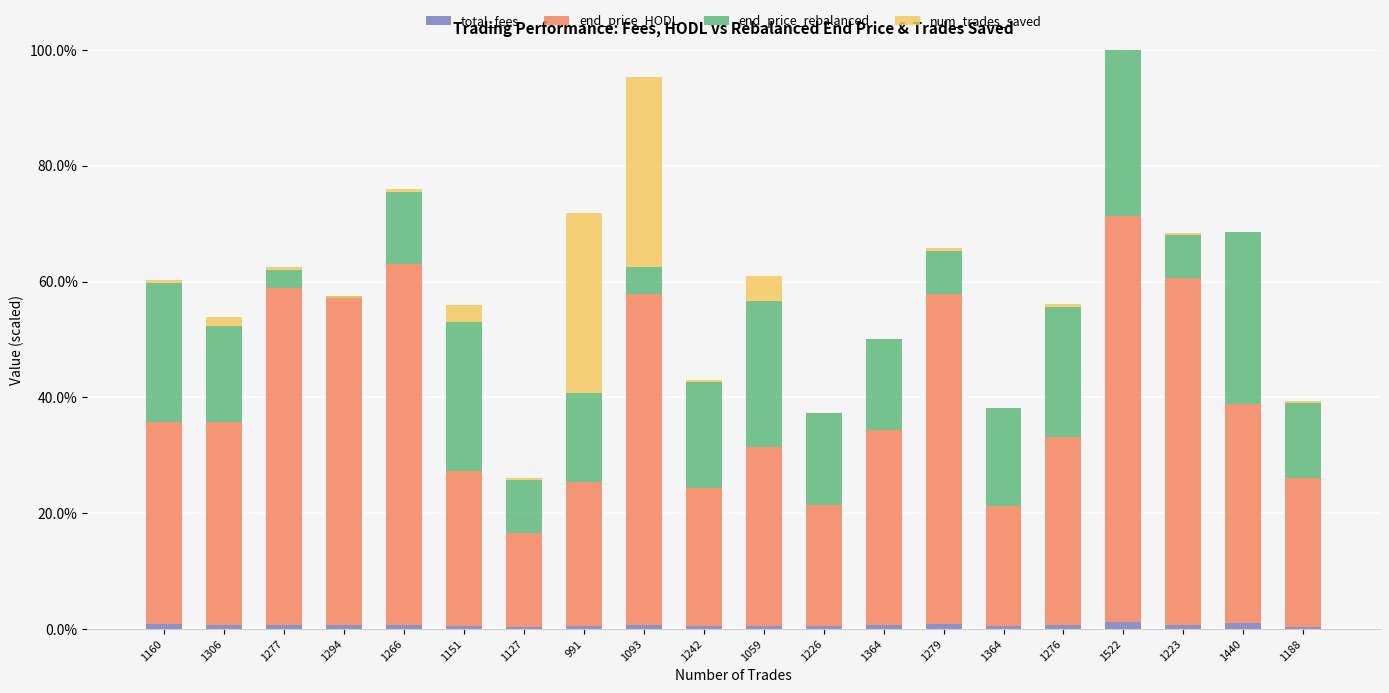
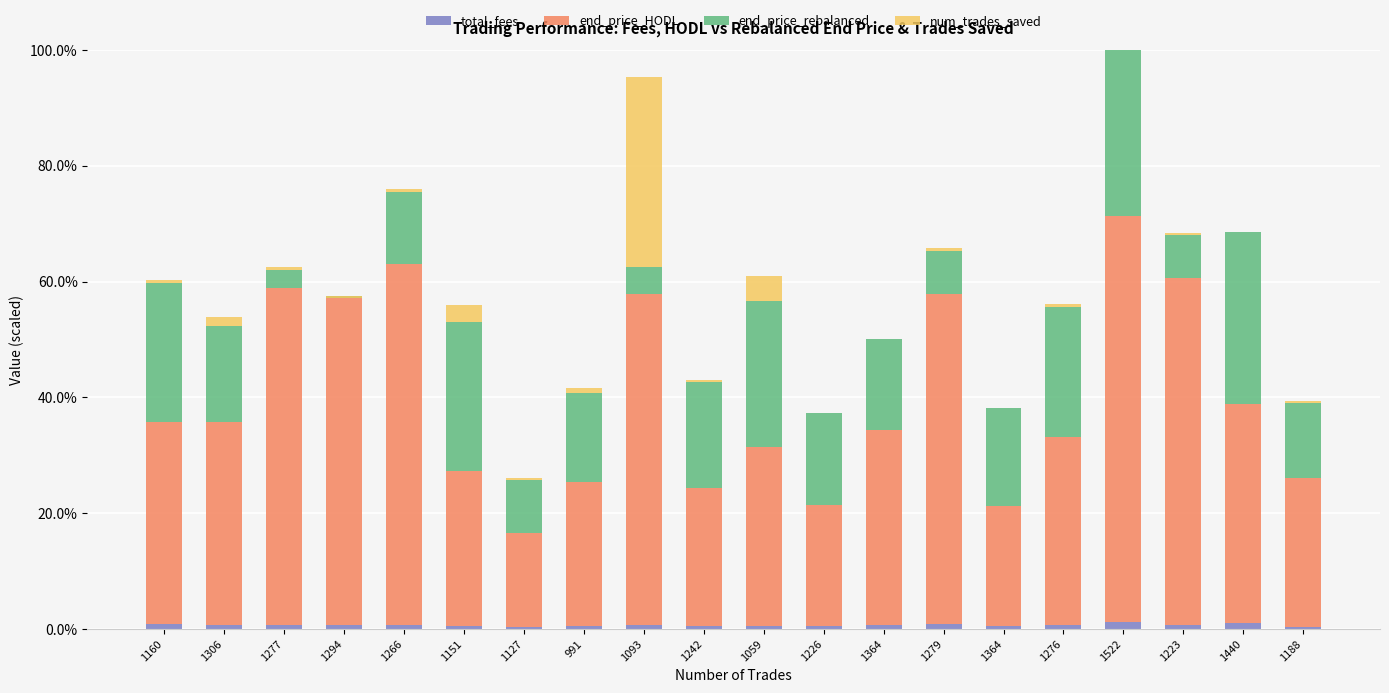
num_trades_saved, 991: 31% -> 1%
